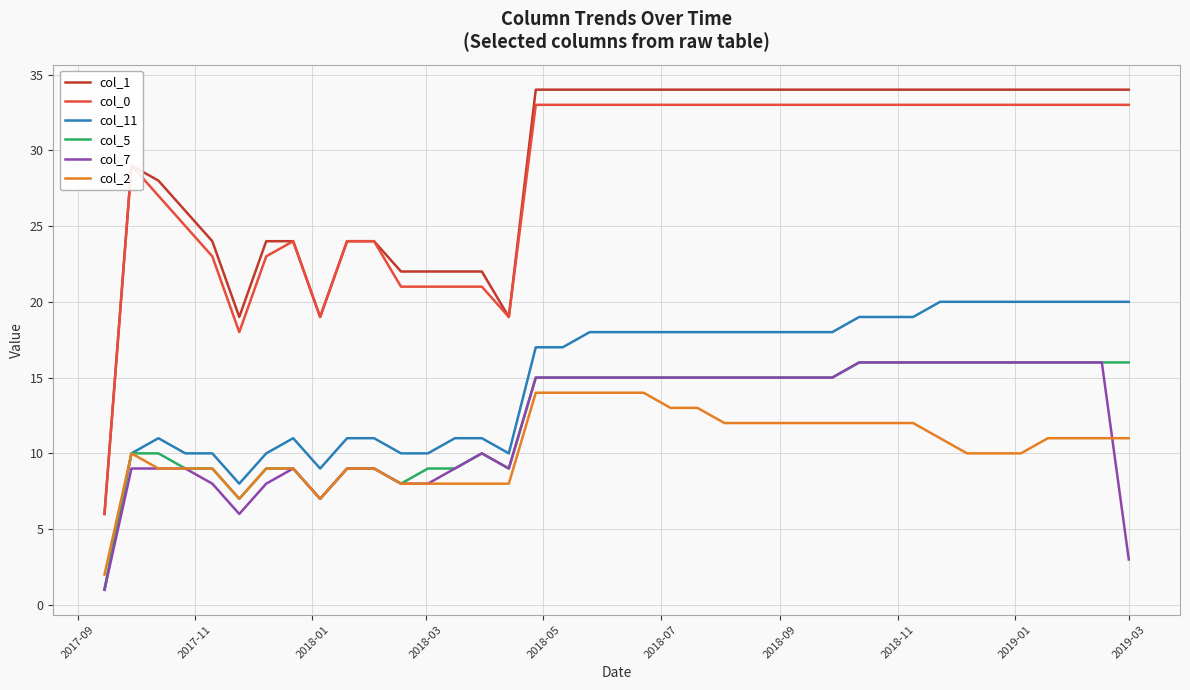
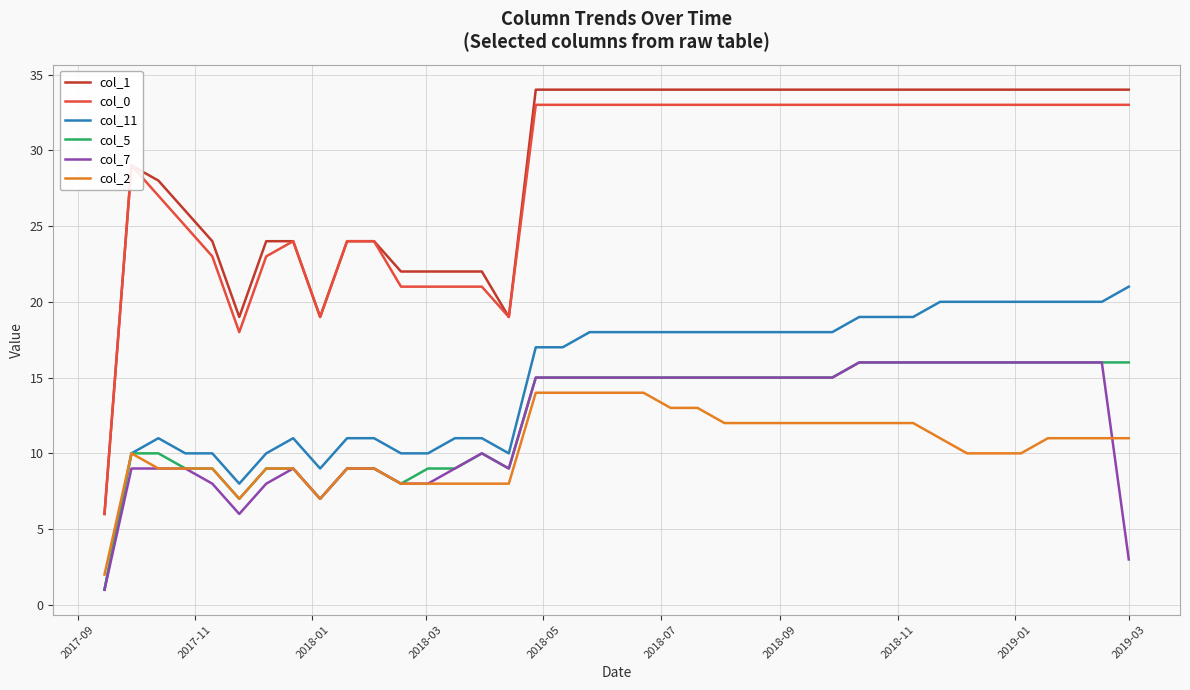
col_11, 2019-03: 20 -> 21
